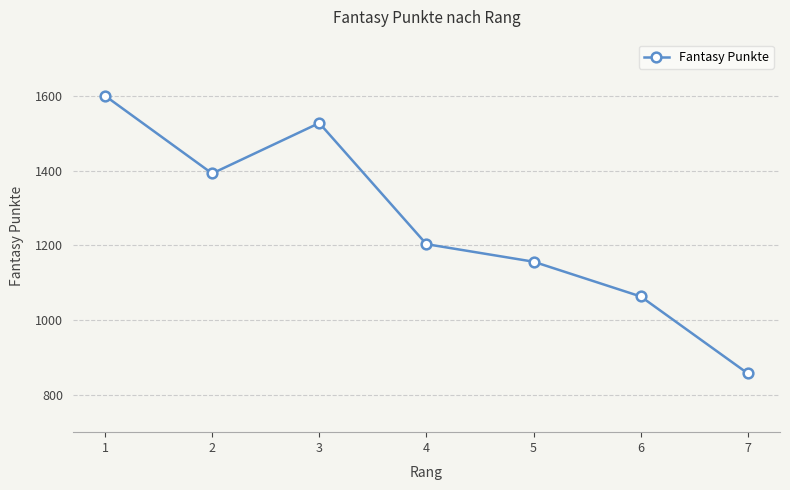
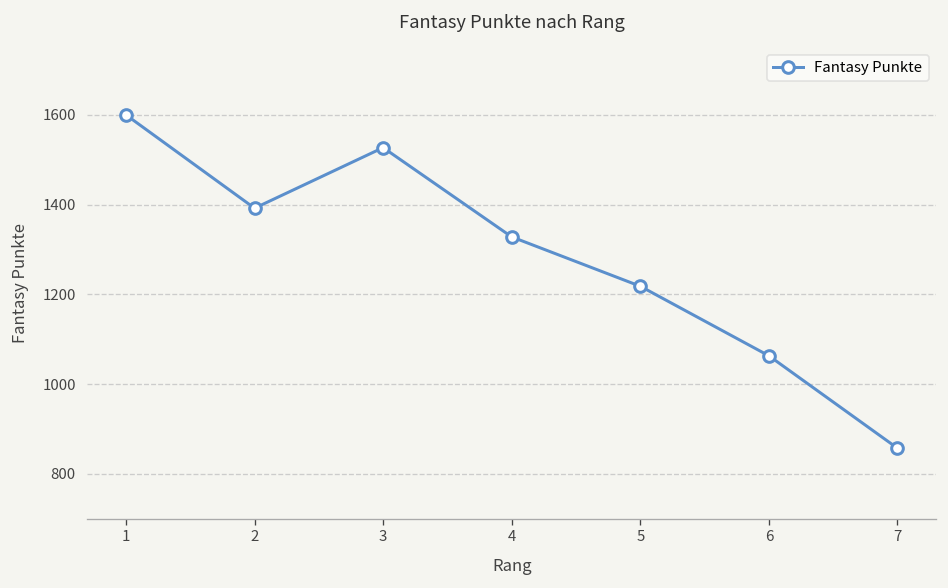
4: 1200 -> 1330
5: 1160 -> 1220
